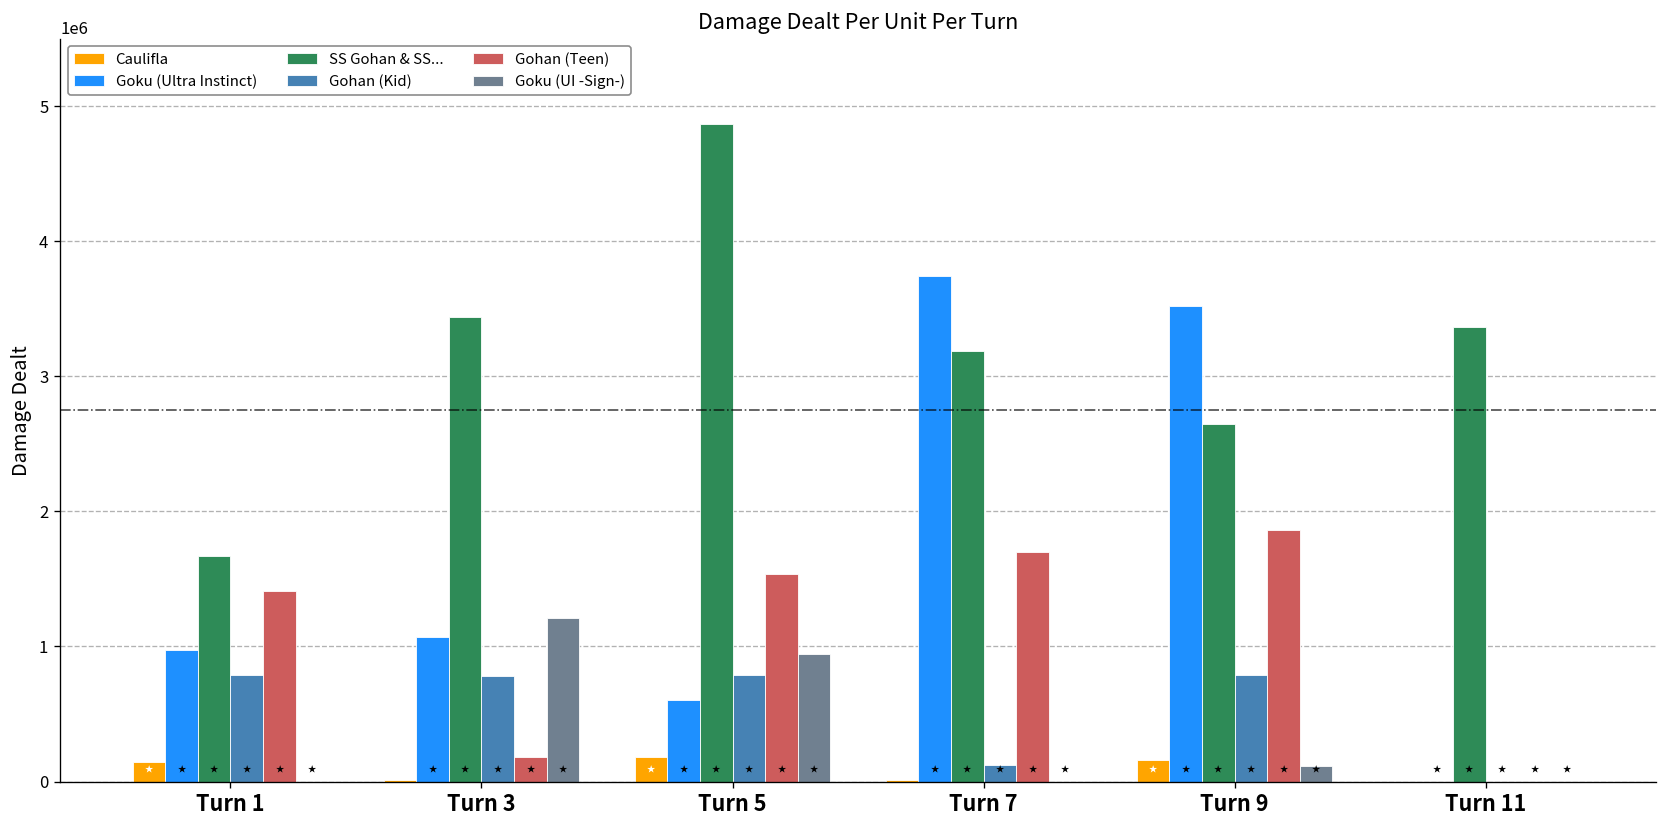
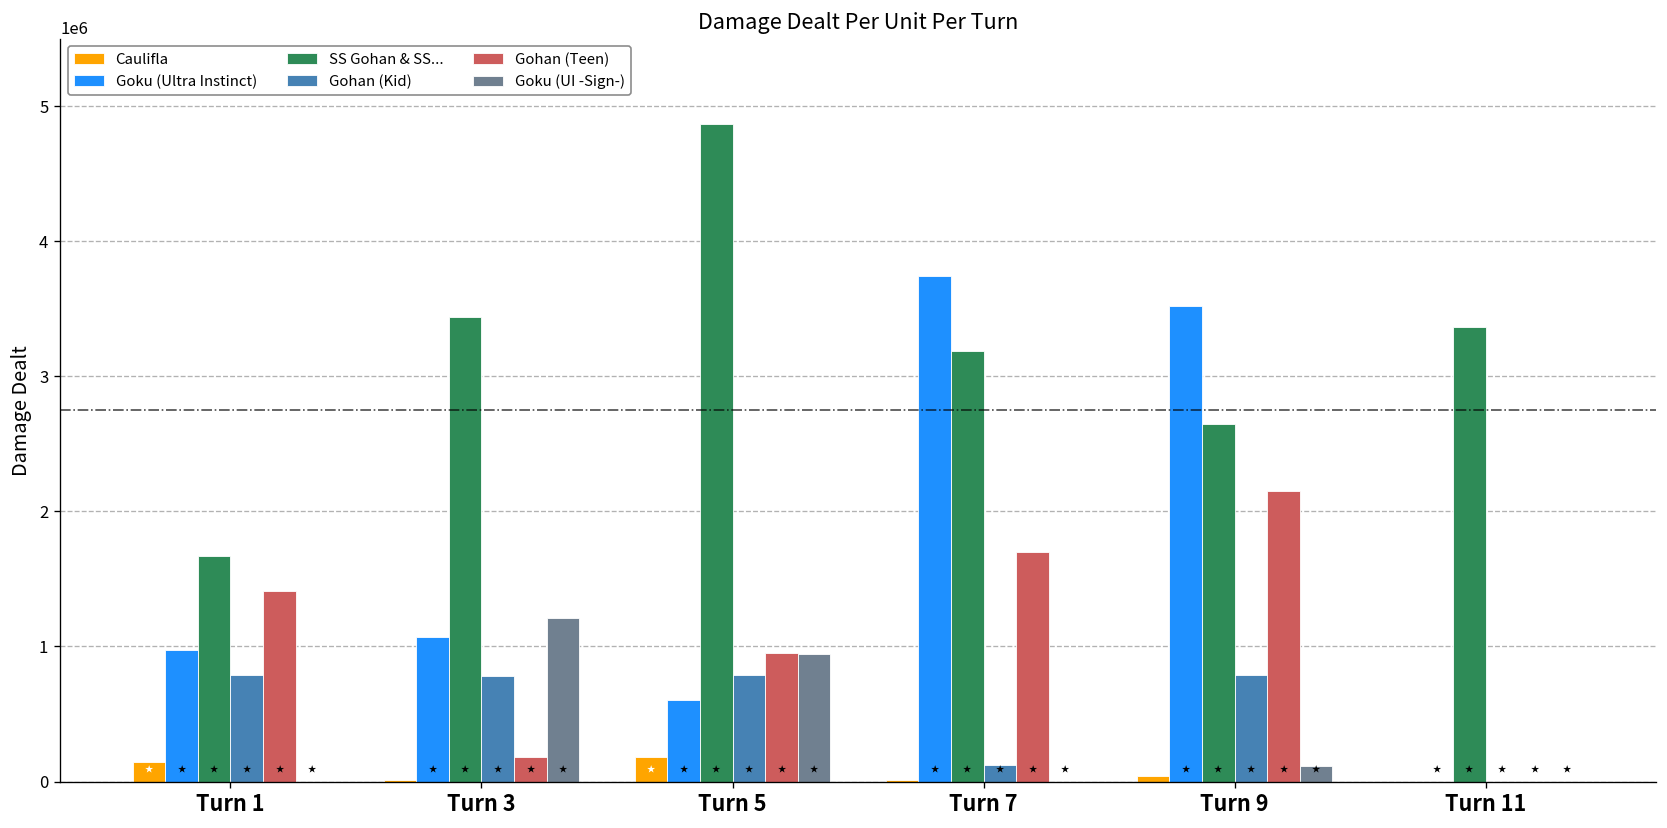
Gohan (Teen), Turn 5: 1530000 -> 950000
Caulifla, Turn 9: 160000 -> 40000
Gohan (Teen), Turn 9: 1860000 -> 2150000
